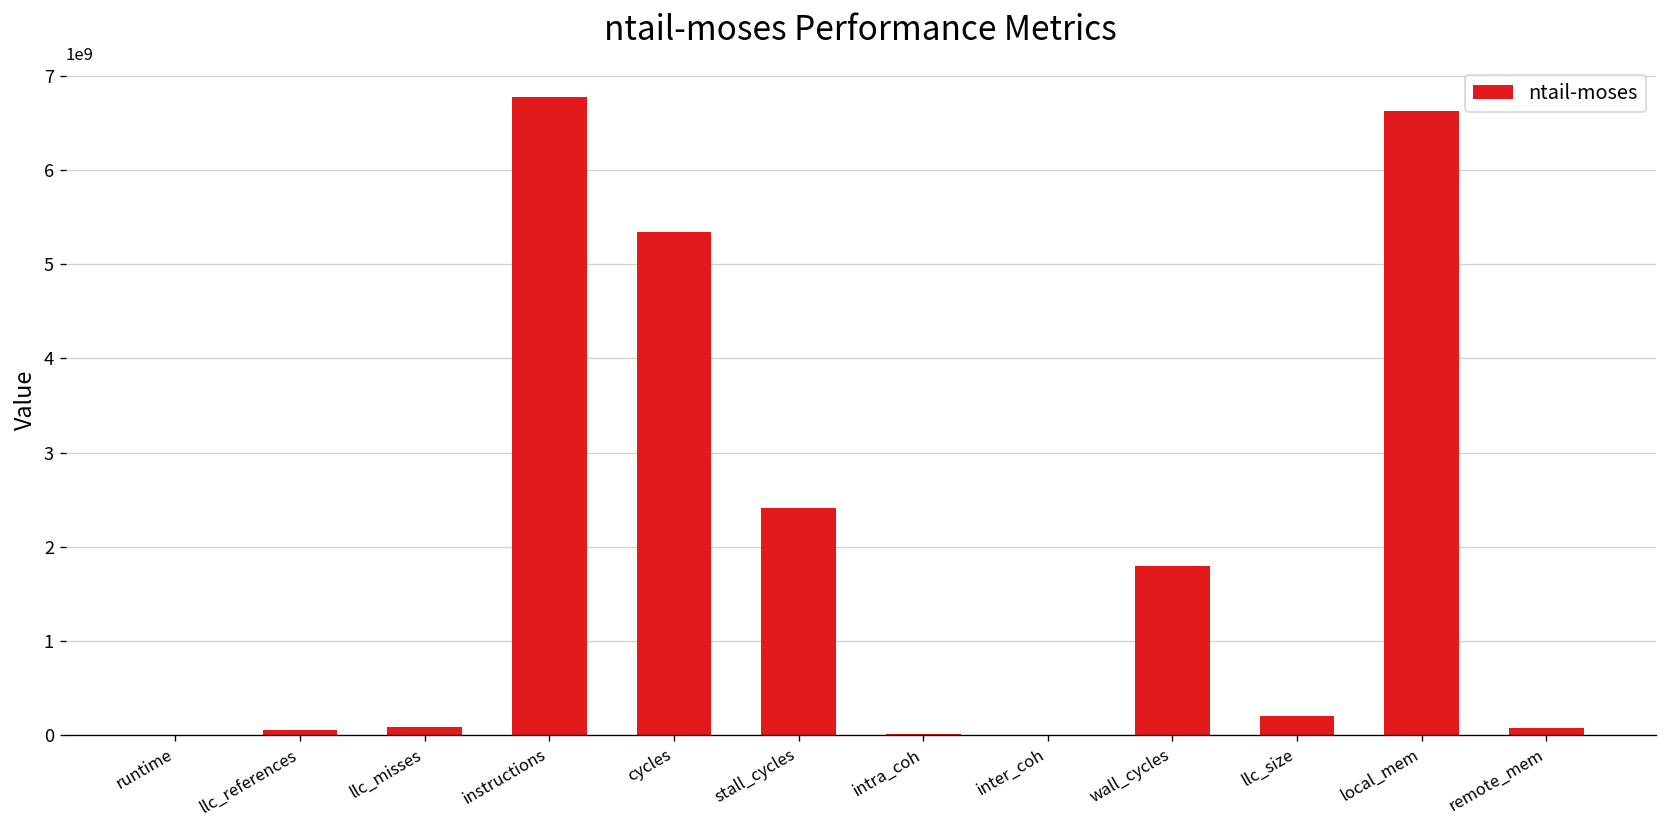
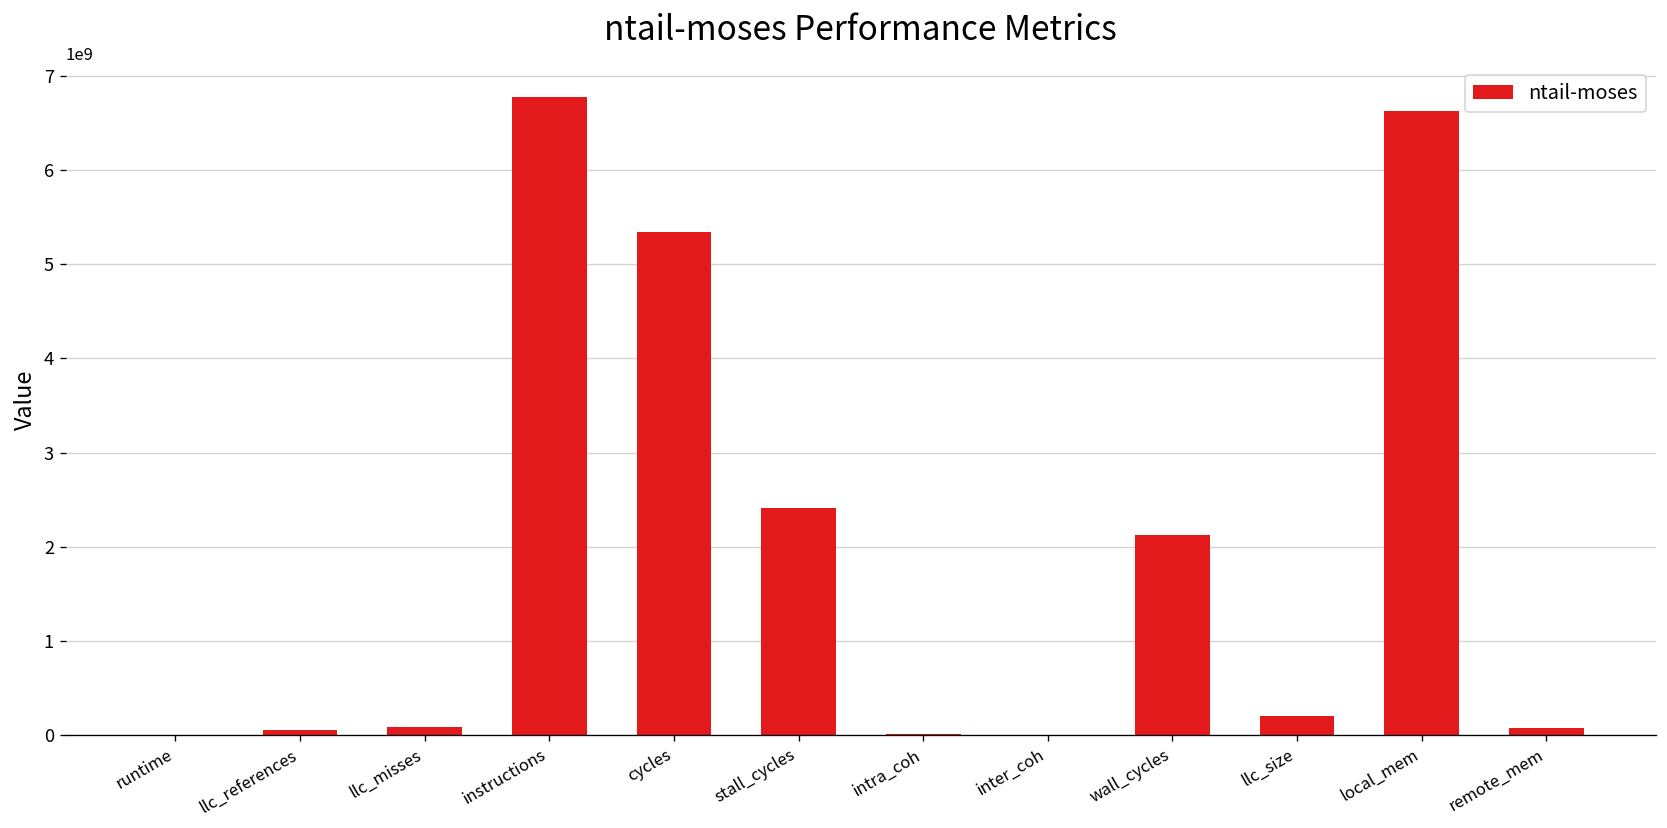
wall_cycles: 1800000000 -> 2100000000
